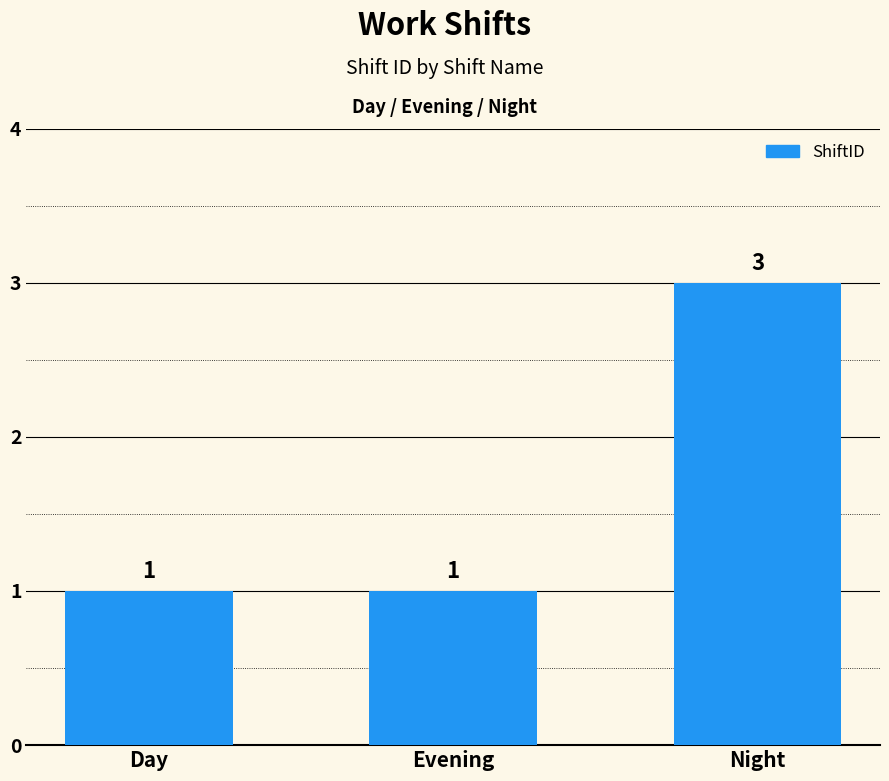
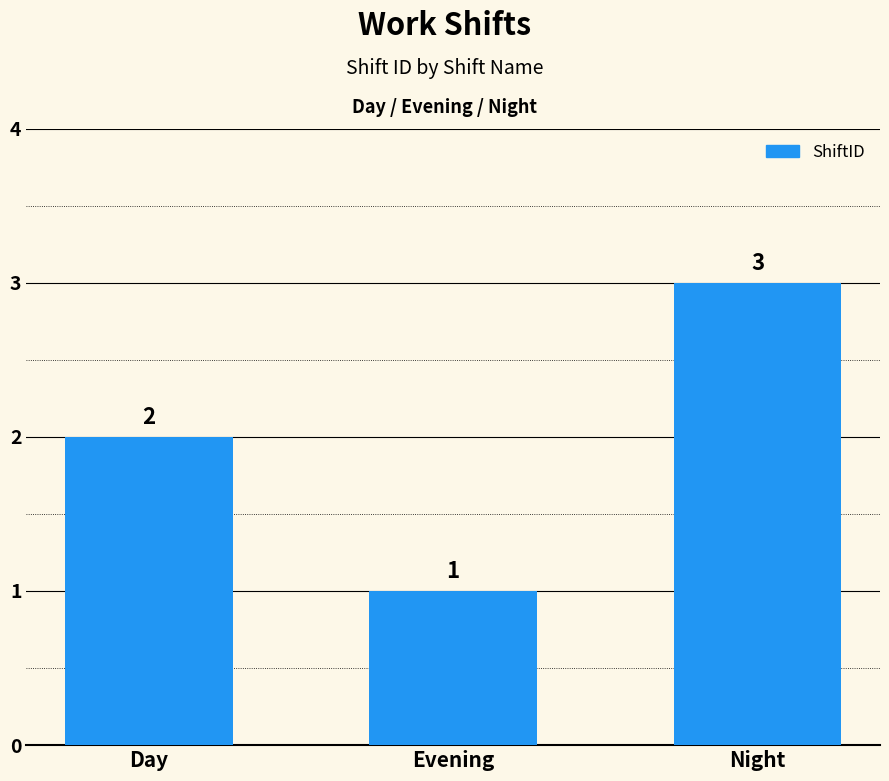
Day: 1 -> 2
